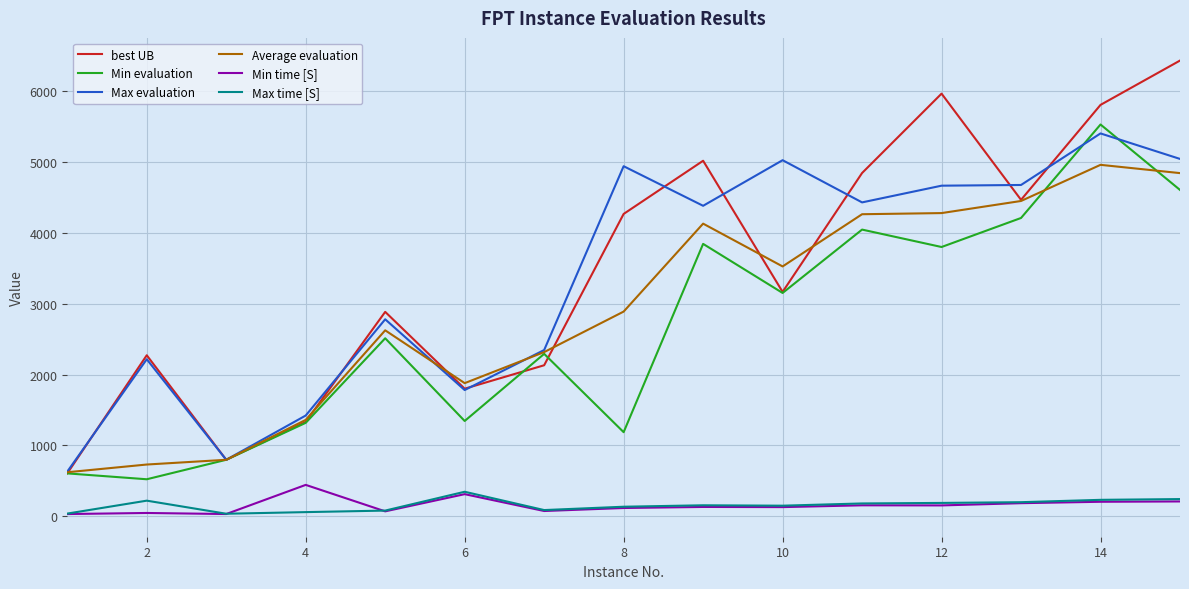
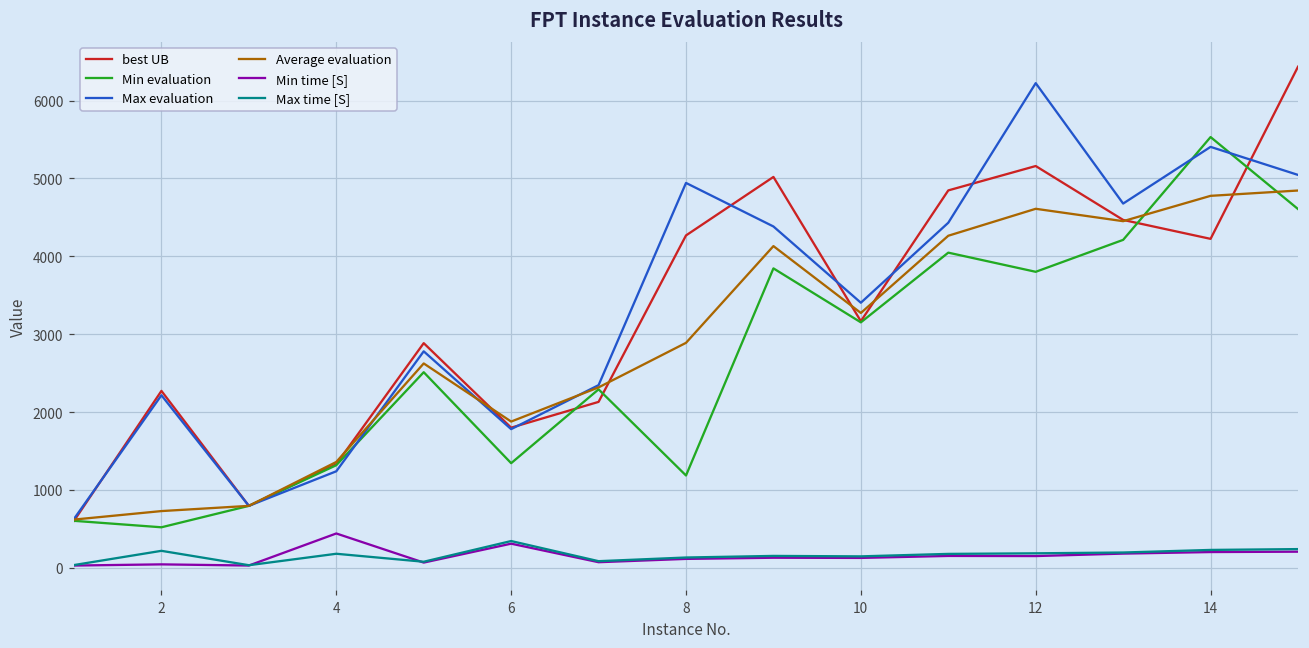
Max evaluation, 4: 1400 -> 1200
Max time [S], 4: 100 -> 200
Max evaluation, 10: 5000 -> 3400
Average evaluation, 10: 3500 -> 3300
best UB, 12: 6000 -> 5200
Max evaluation, 12: 4700 -> 6200
Average evaluation, 12: 4300 -> 4600
best UB, 14: 5800 -> 4200
Average evaluation, 14: 5000 -> 4800
